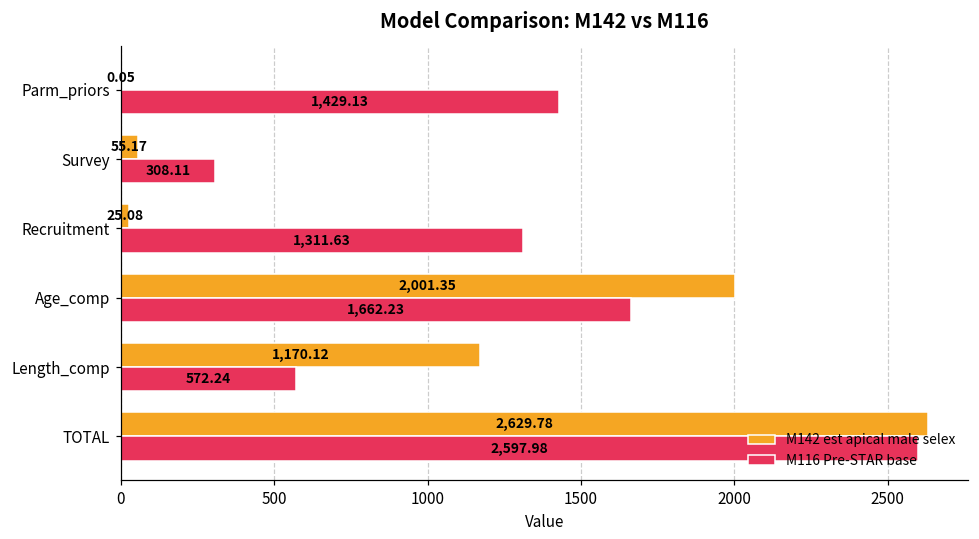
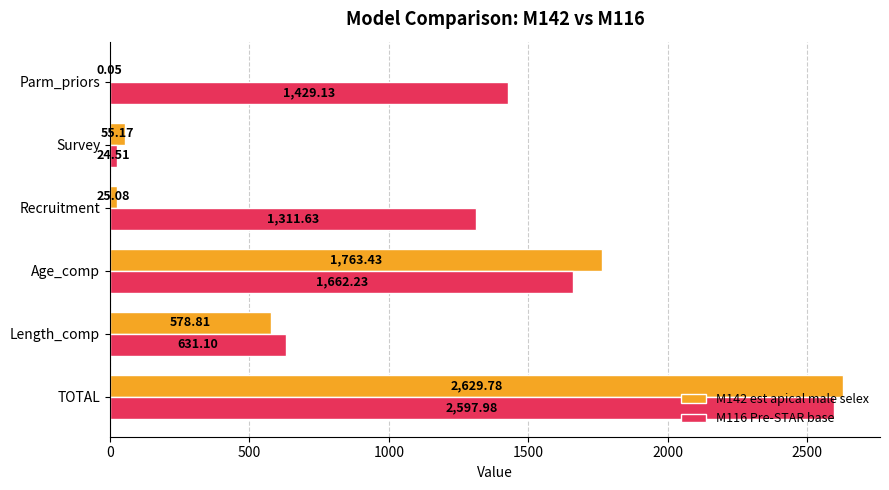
M116 Pre-STAR base, Survey: 308.11 -> 24.51
M142 est apical male selex, Age_comp: 2,001.35 -> 1,763.43
M142 est apical male selex, Length_comp: 1,170.12 -> 578.81
M116 Pre-STAR base, Length_comp: 572.24 -> 631.10
